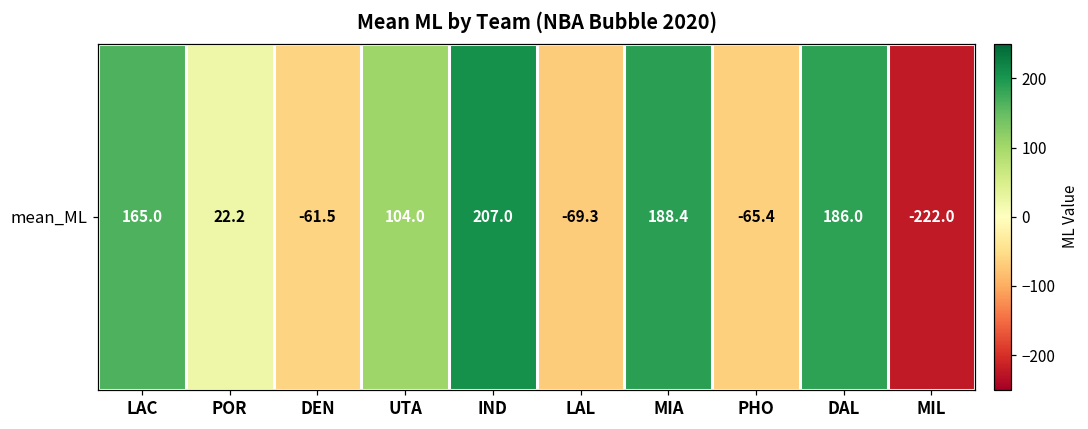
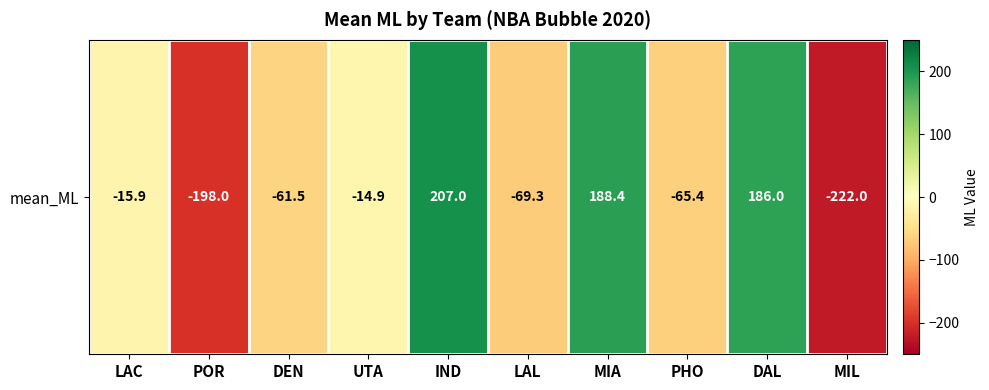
mean_ML, LAC: 165.0 -> -15.9
mean_ML, POR: 22.2 -> -198.0
mean_ML, UTA: 104.0 -> -14.9
